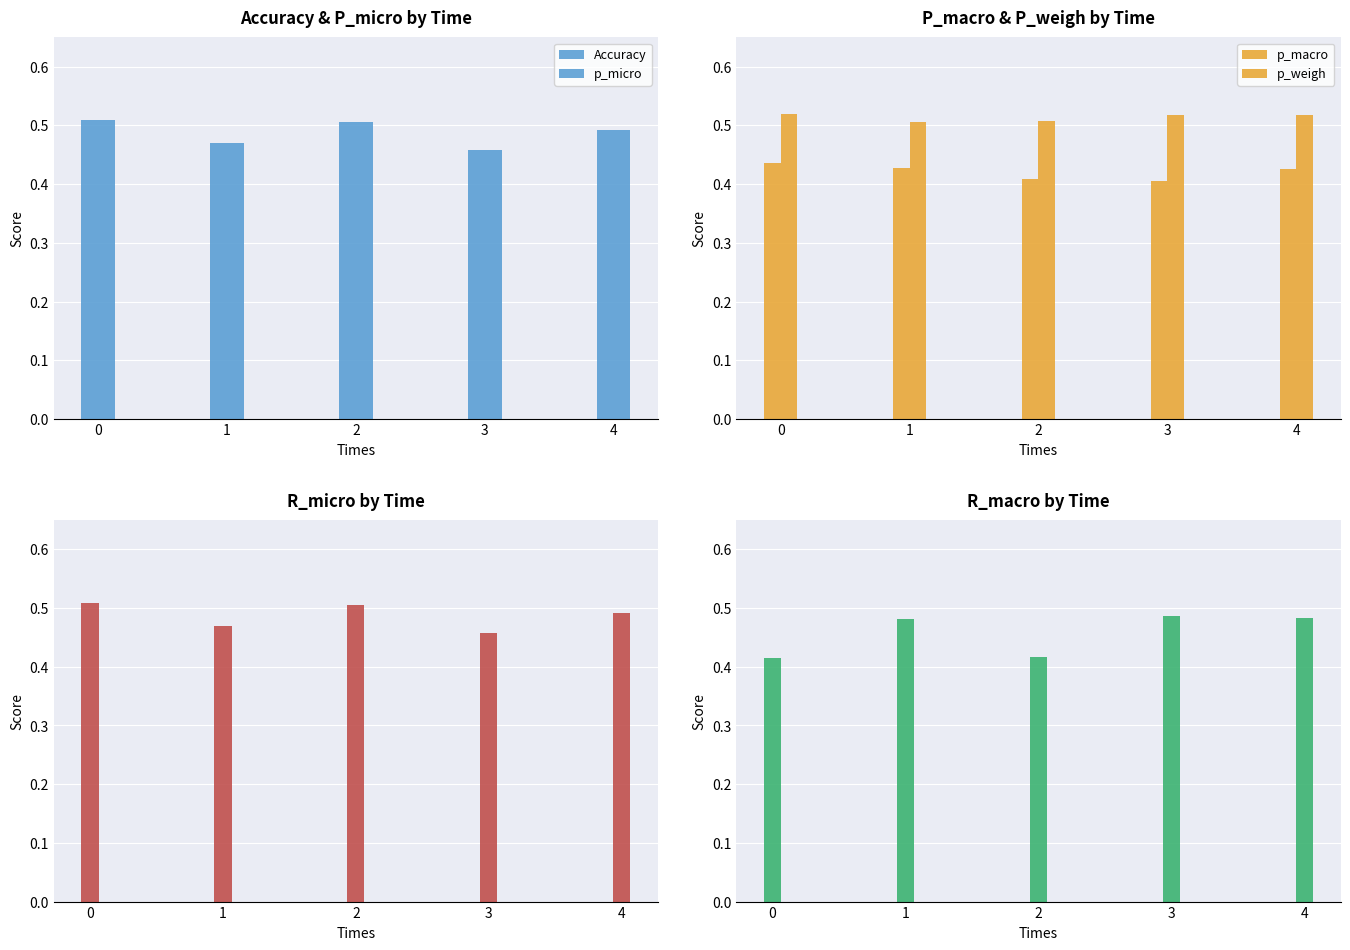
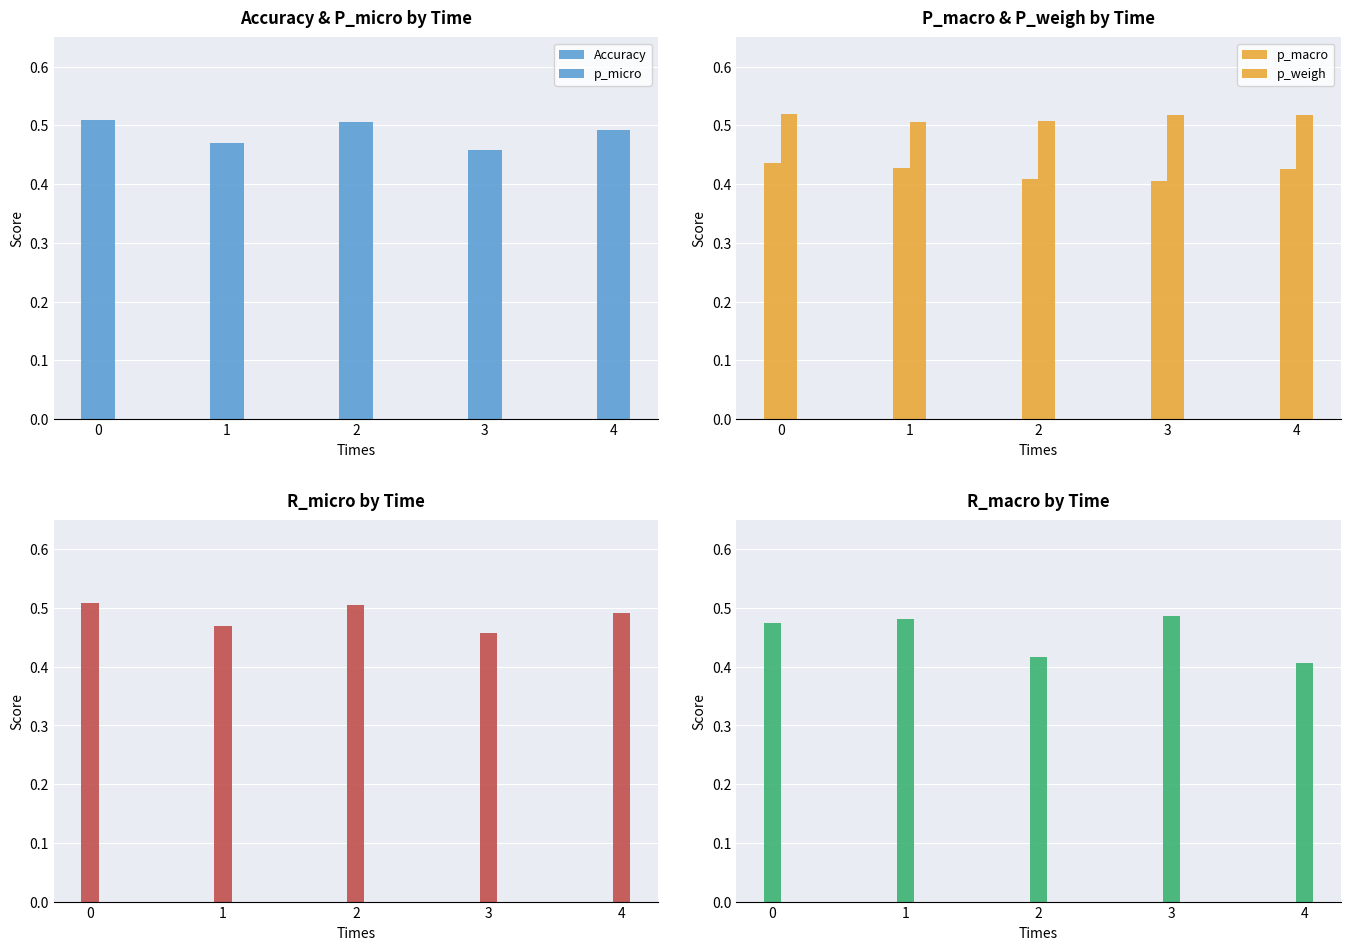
R_macro by Time, 0: 0.41 -> 0.47
R_macro by Time, 4: 0.48 -> 0.41
